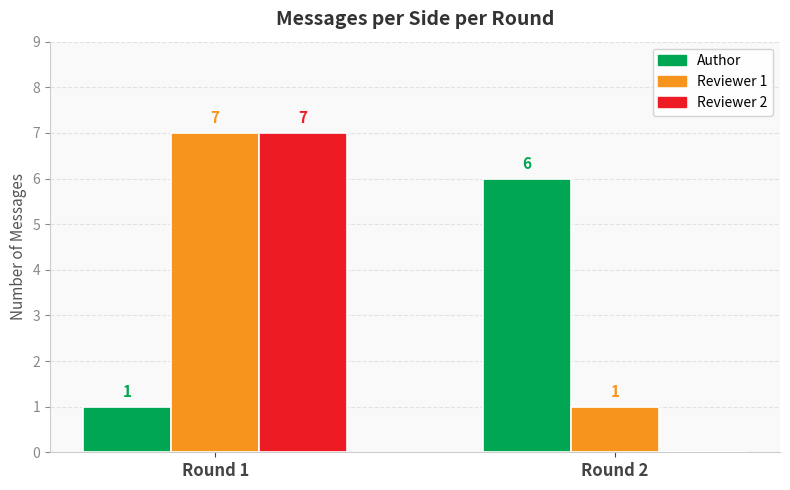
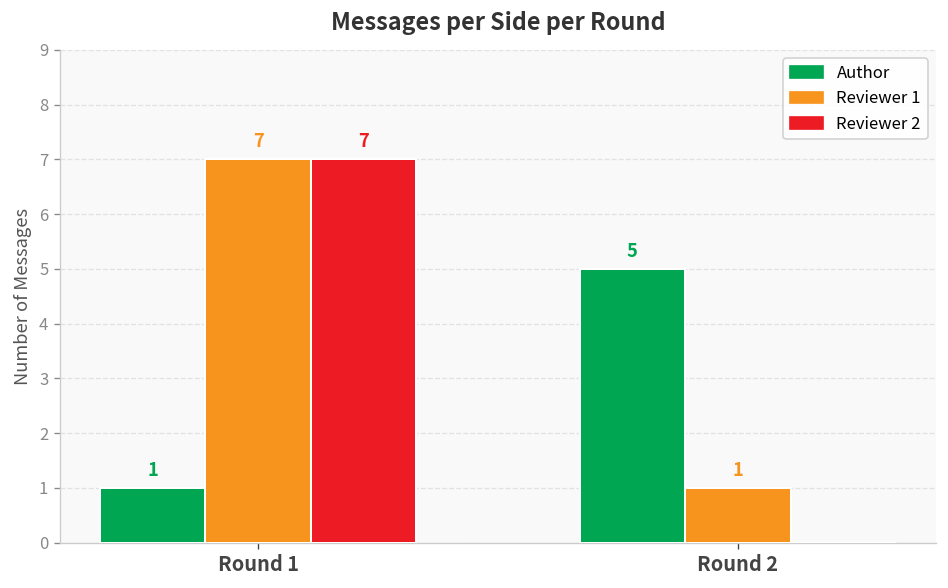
Author, Round 2: 6 -> 5
